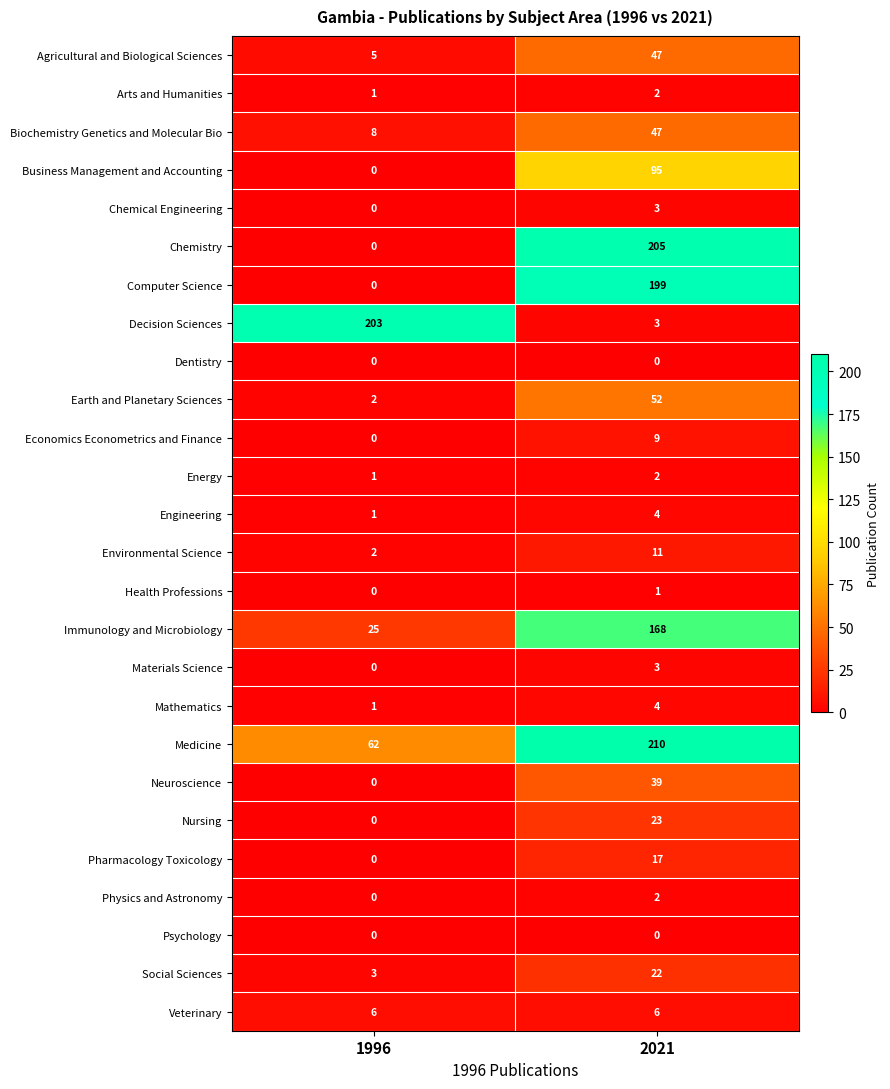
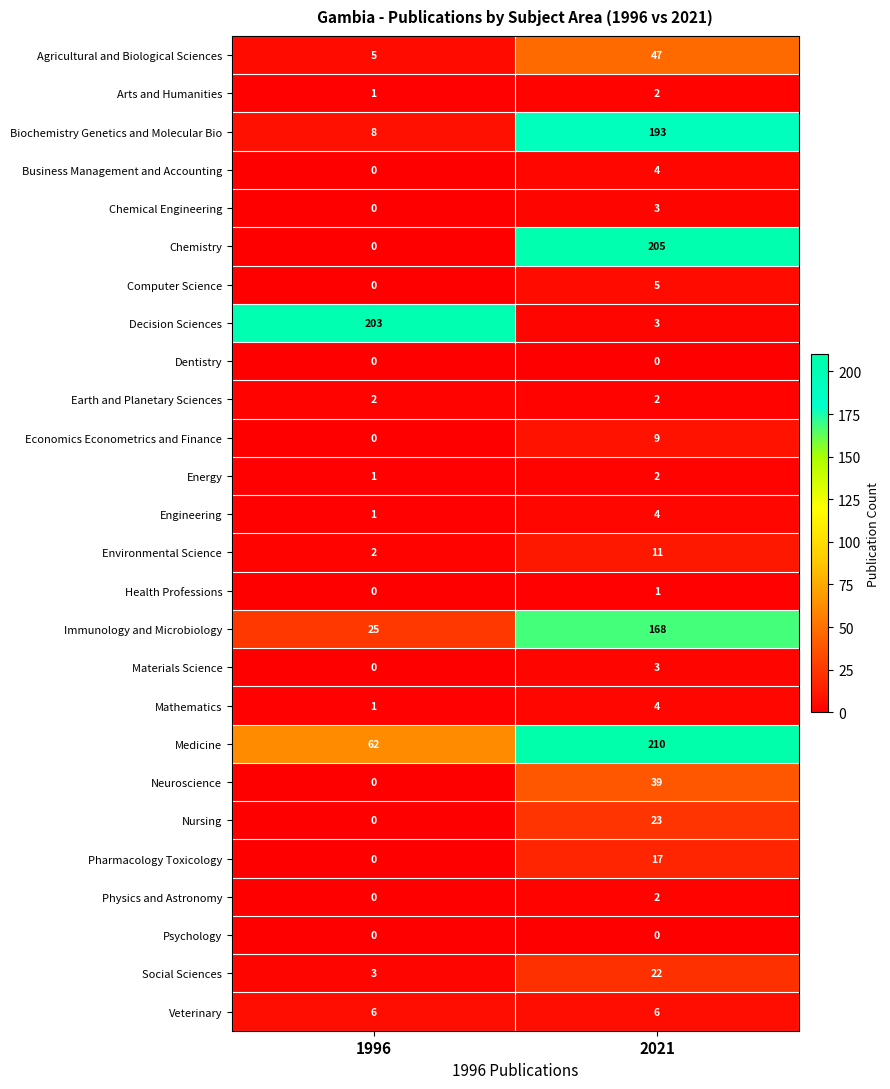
Biochemistry Genetics and Molecular Bio, 2021: 47 -> 193
Business Management and Accounting, 2021: 95 -> 4
Computer Science, 2021: 199 -> 5
Earth and Planetary Sciences, 2021: 52 -> 2
